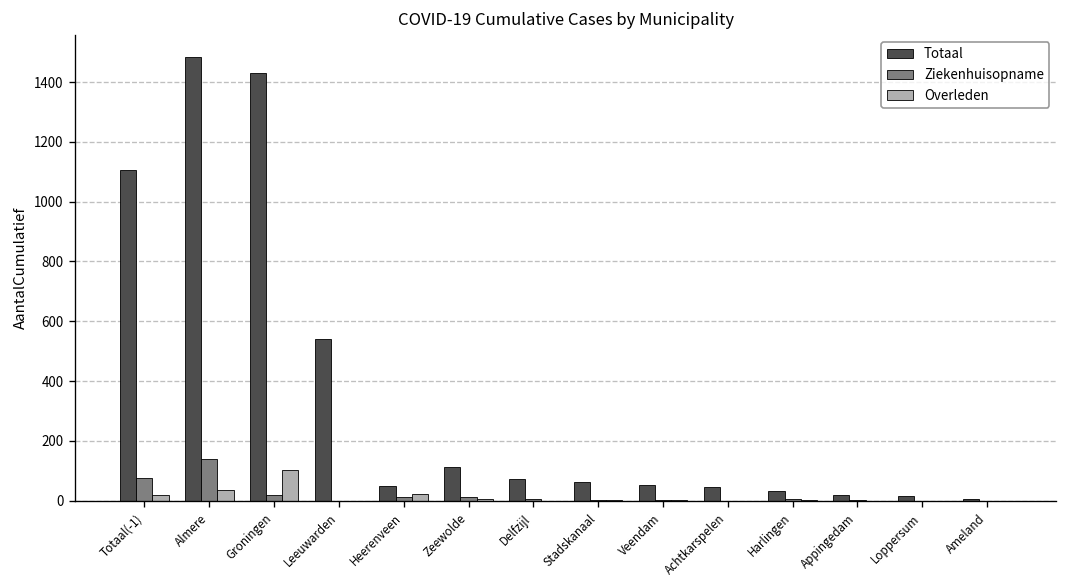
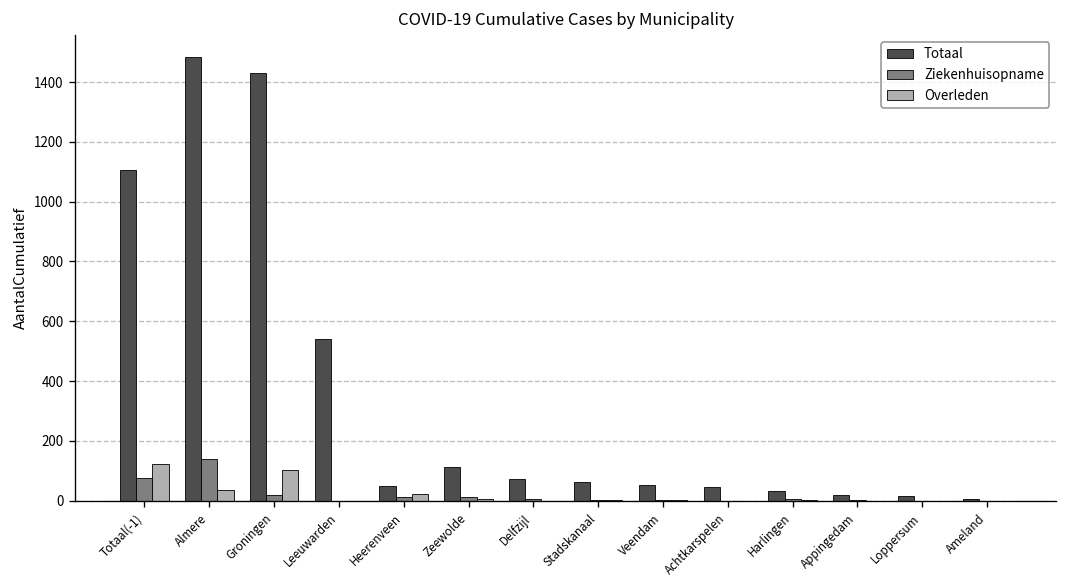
Overleden, Totaal(-1): 20 -> 120
